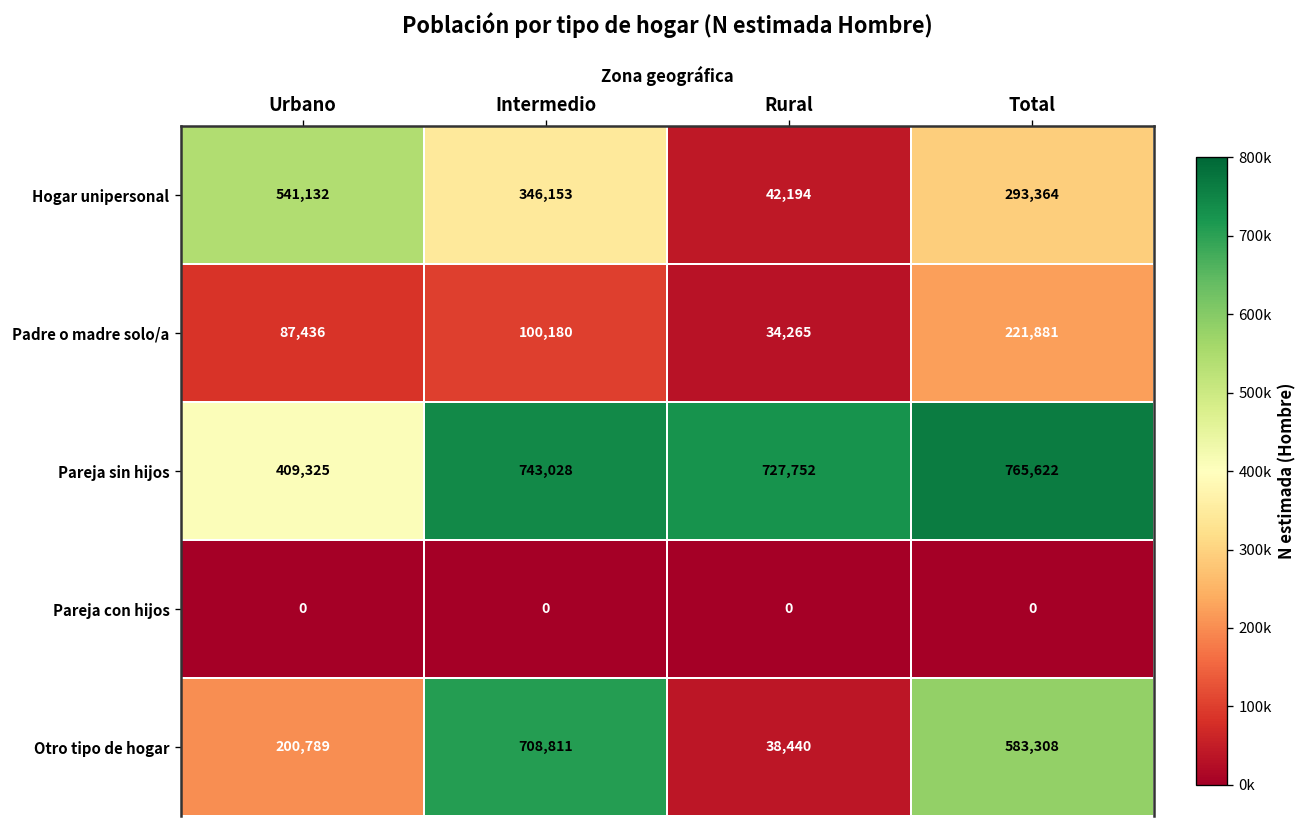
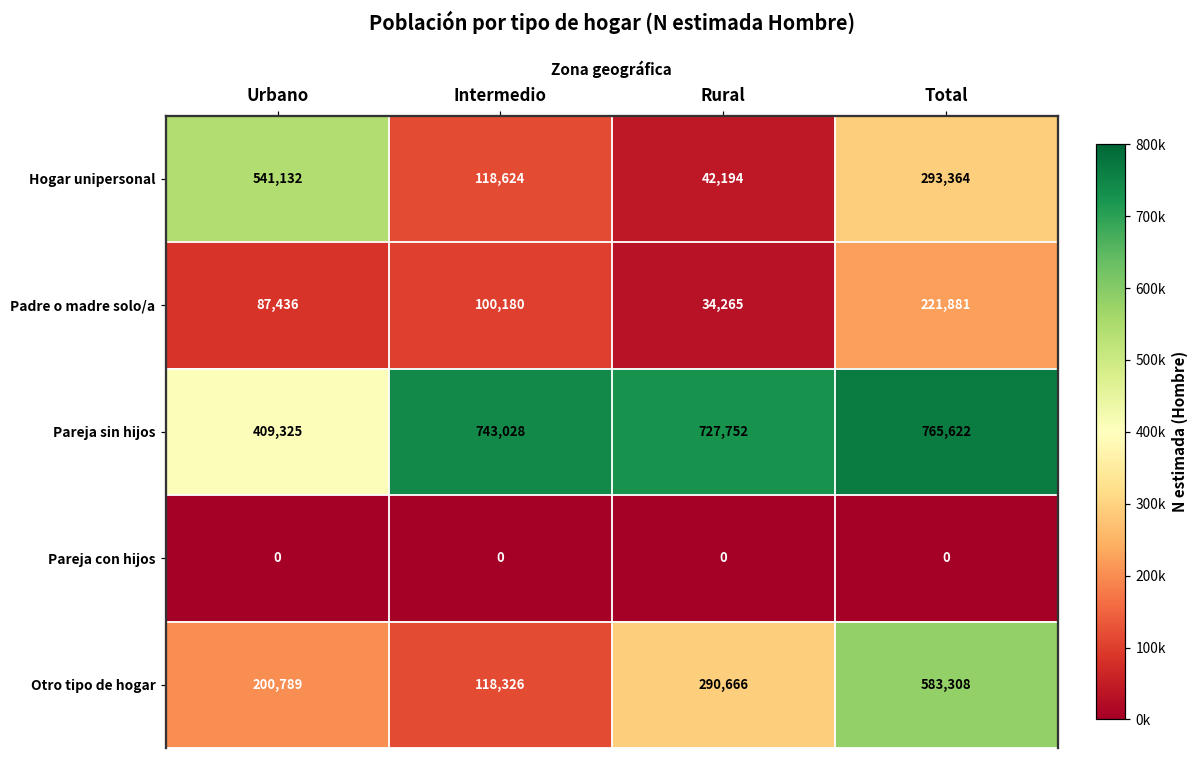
Hogar unipersonal, Intermedio: 346,153 -> 118,624
Otro tipo de hogar, Intermedio: 708,811 -> 118,326
Otro tipo de hogar, Rural: 38,440 -> 290,666
